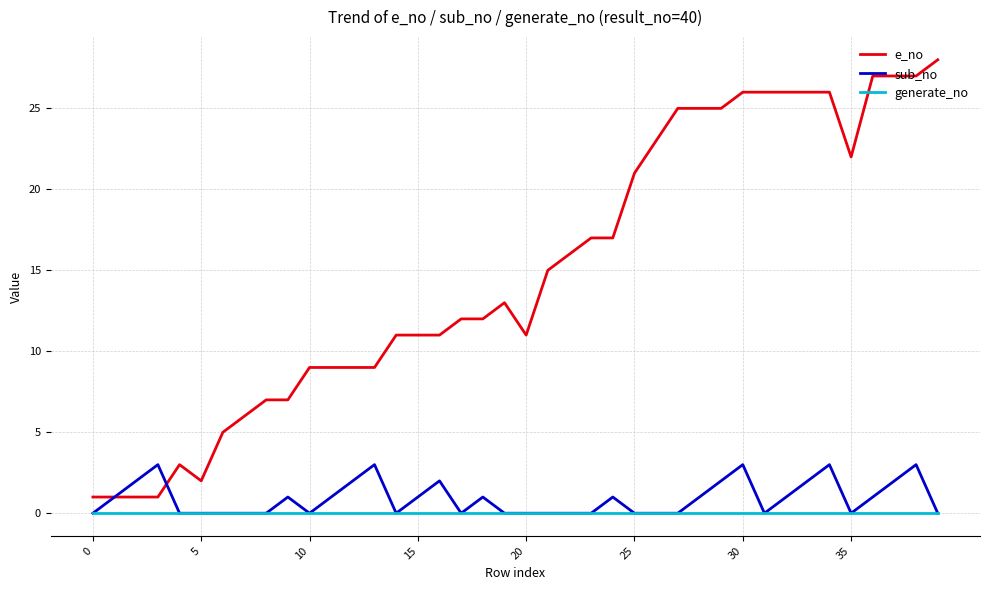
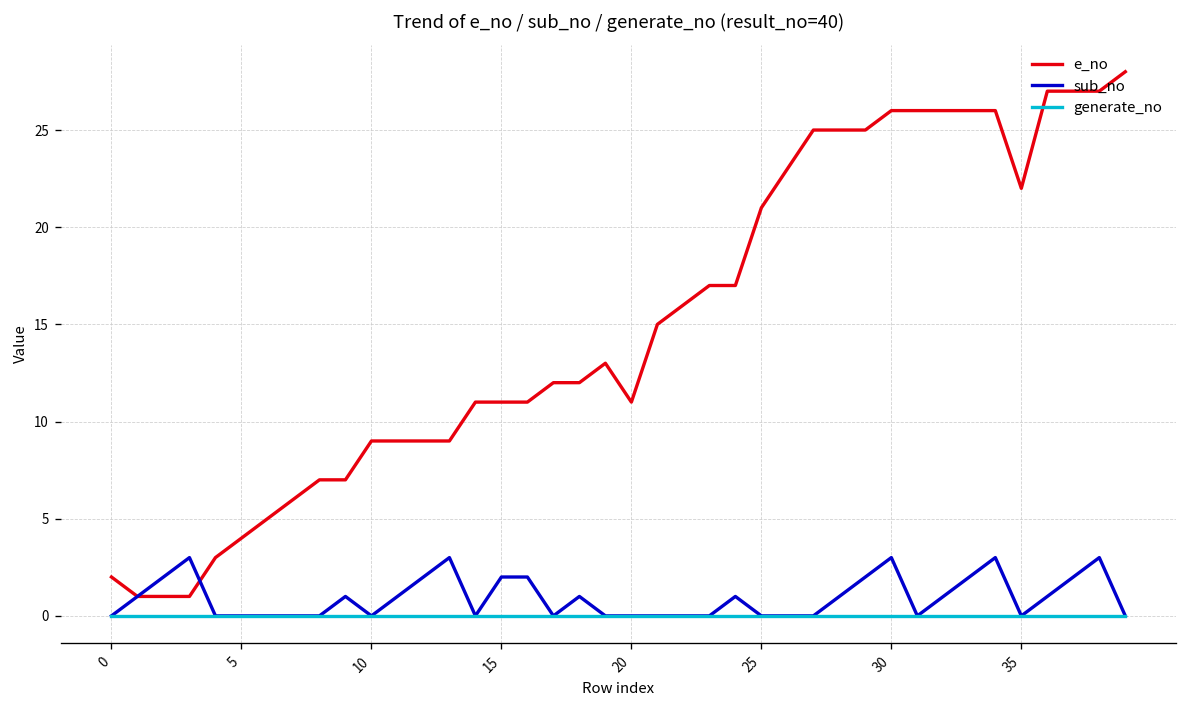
e_no, 0: 1 -> 2
e_no, 5: 2 -> 4
sub_no, 15: 1 -> 2
